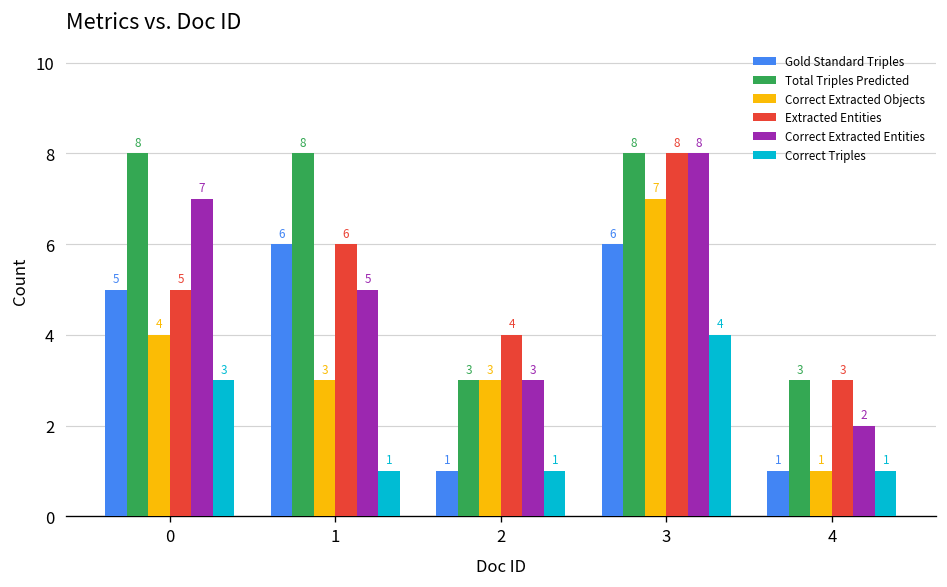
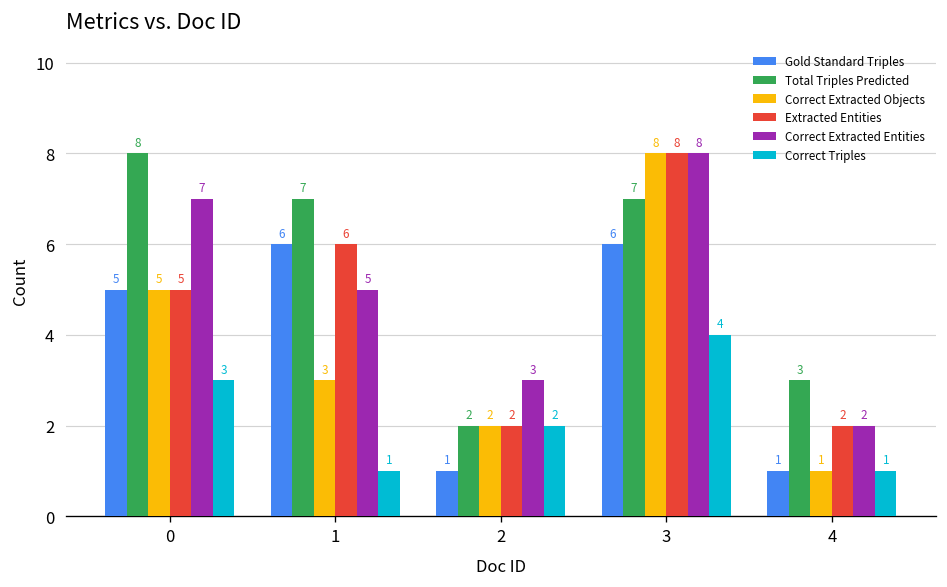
Correct Extracted Objects, 0: 4 -> 5
Total Triples Predicted, 1: 8 -> 7
Total Triples Predicted, 2: 3 -> 2
Correct Extracted Objects, 2: 3 -> 2
Extracted Entities, 2: 4 -> 2
Correct Triples, 2: 1 -> 2
Total Triples Predicted, 3: 8 -> 7
Correct Extracted Objects, 3: 7 -> 8
Extracted Entities, 4: 3 -> 2
